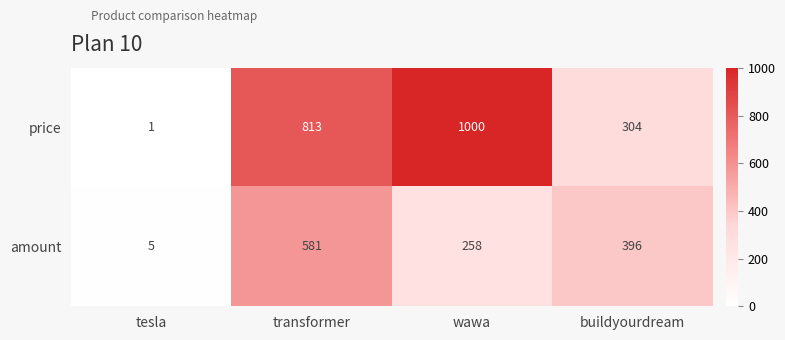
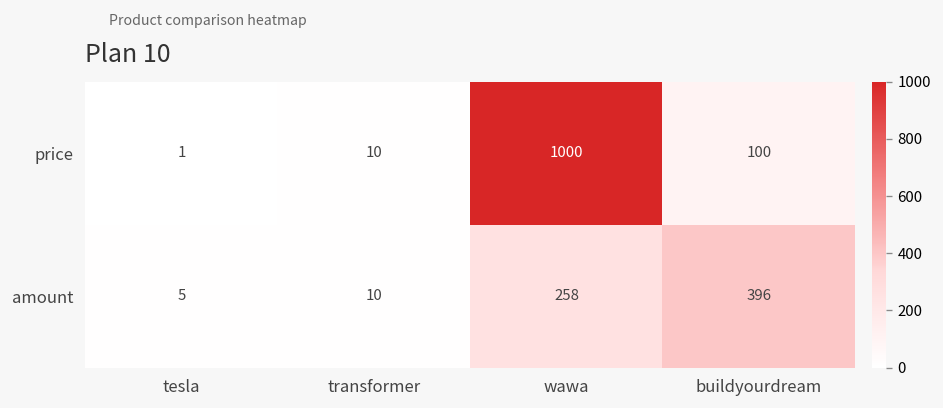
price, transformer: 813 -> 10
price, buildyourdream: 304 -> 100
amount, transformer: 581 -> 10
